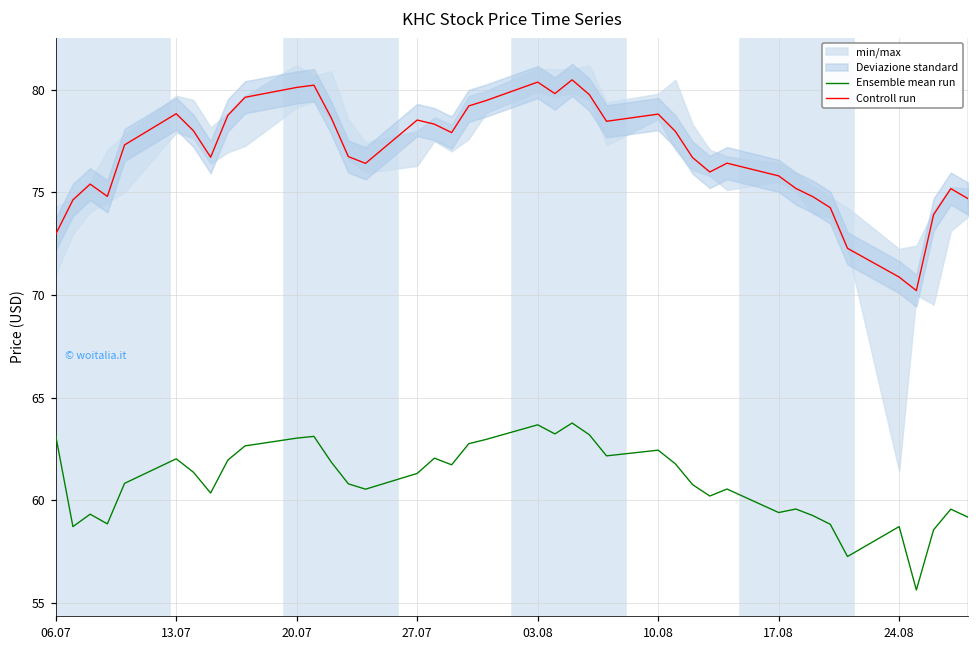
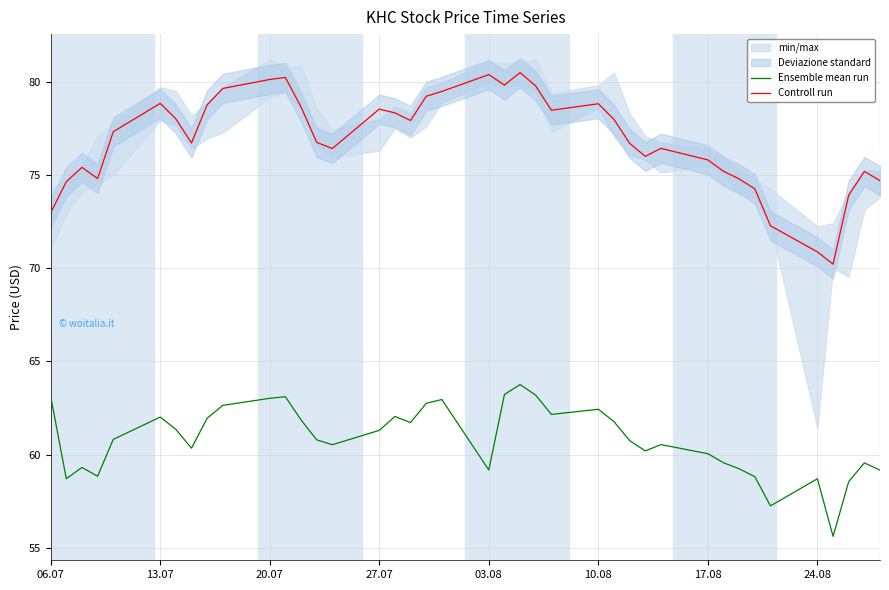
Ensemble mean run, 03.08: 63.7 -> 59.2
Ensemble mean run, 17.08: 59.4 -> 60.1
